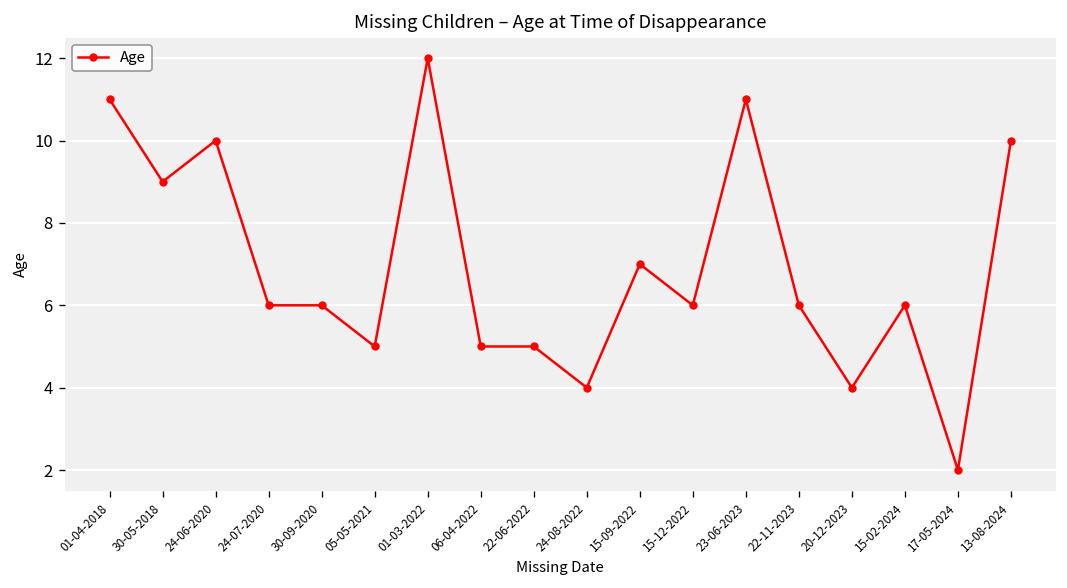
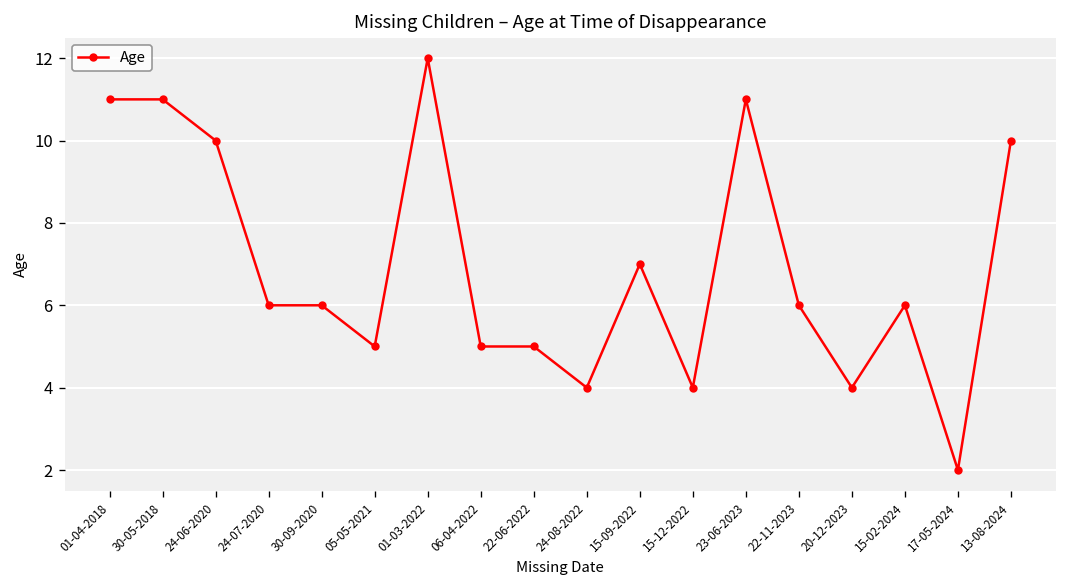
30-05-2018: 9 -> 11
15-12-2022: 6 -> 4
